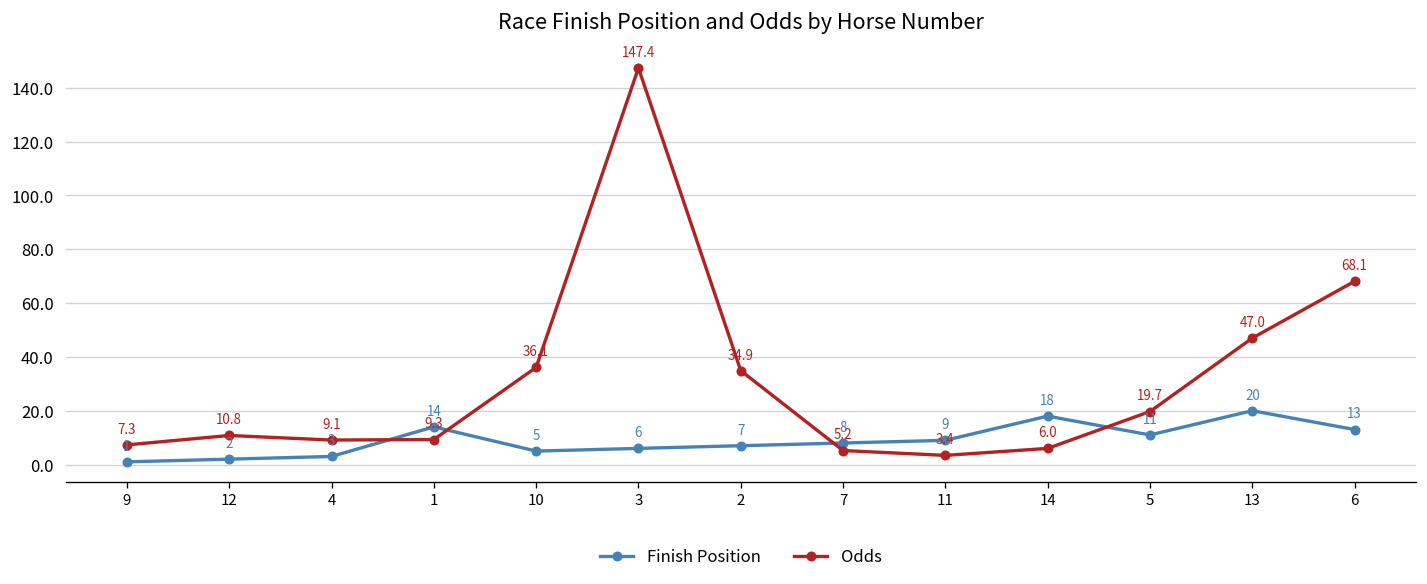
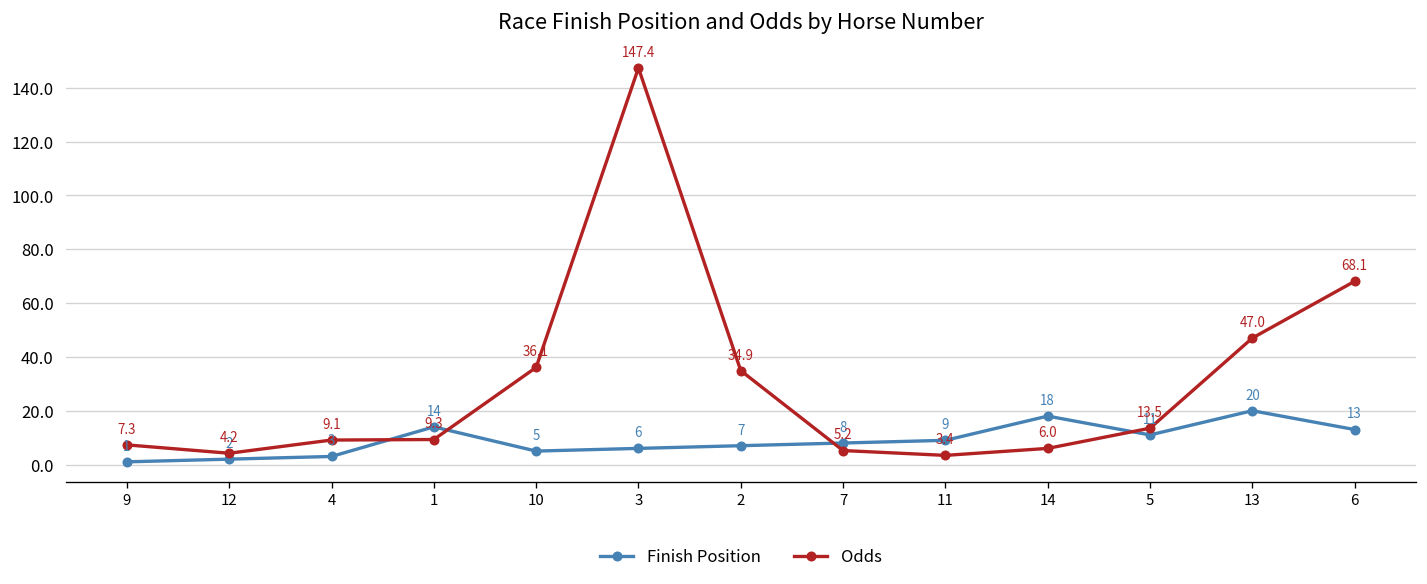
Odds, 12: 10.8 -> 4.2
Odds, 5: 19.7 -> 13.5
